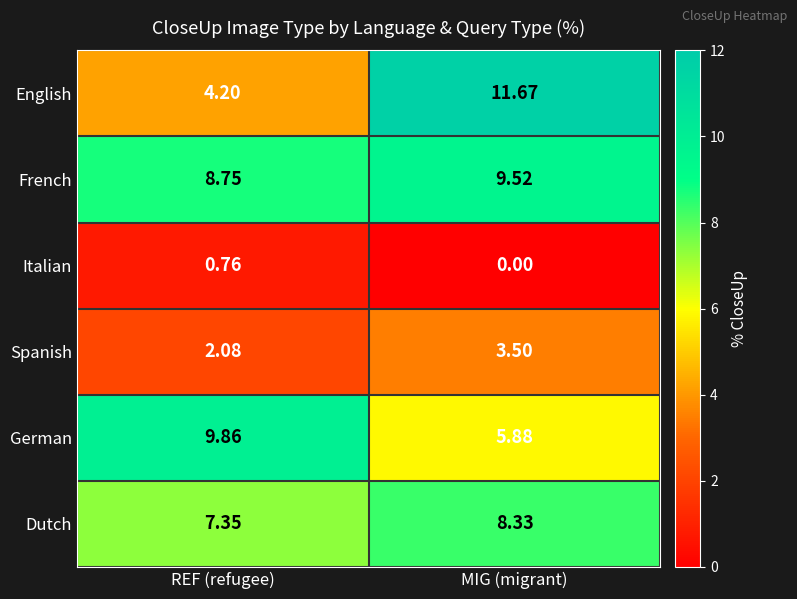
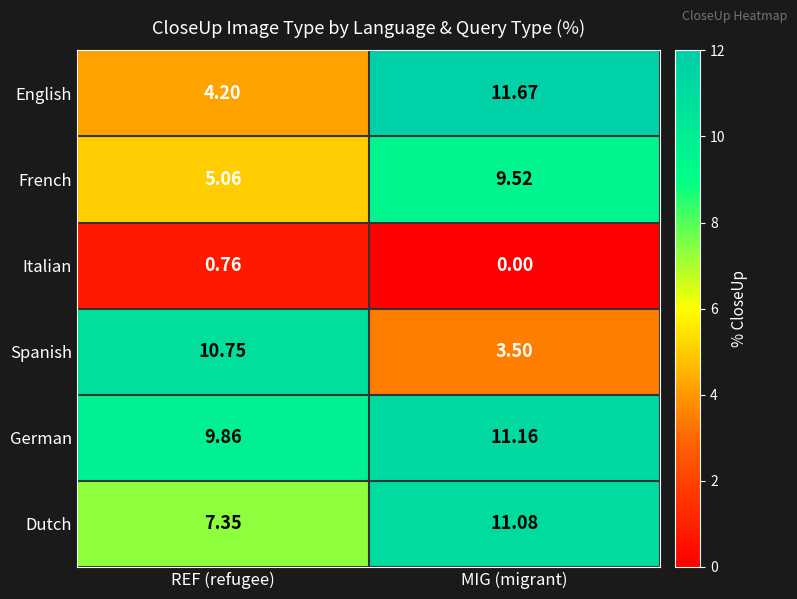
French, REF (refugee): 8.75 -> 5.06
Spanish, REF (refugee): 2.08 -> 10.75
German, MIG (migrant): 5.88 -> 11.16
Dutch, MIG (migrant): 8.33 -> 11.08
